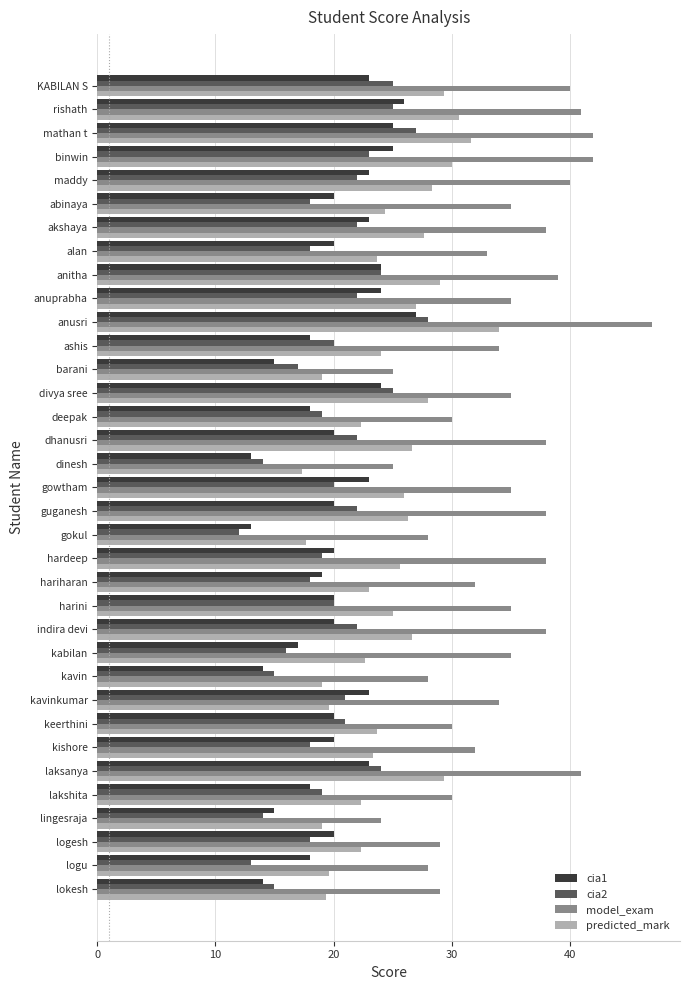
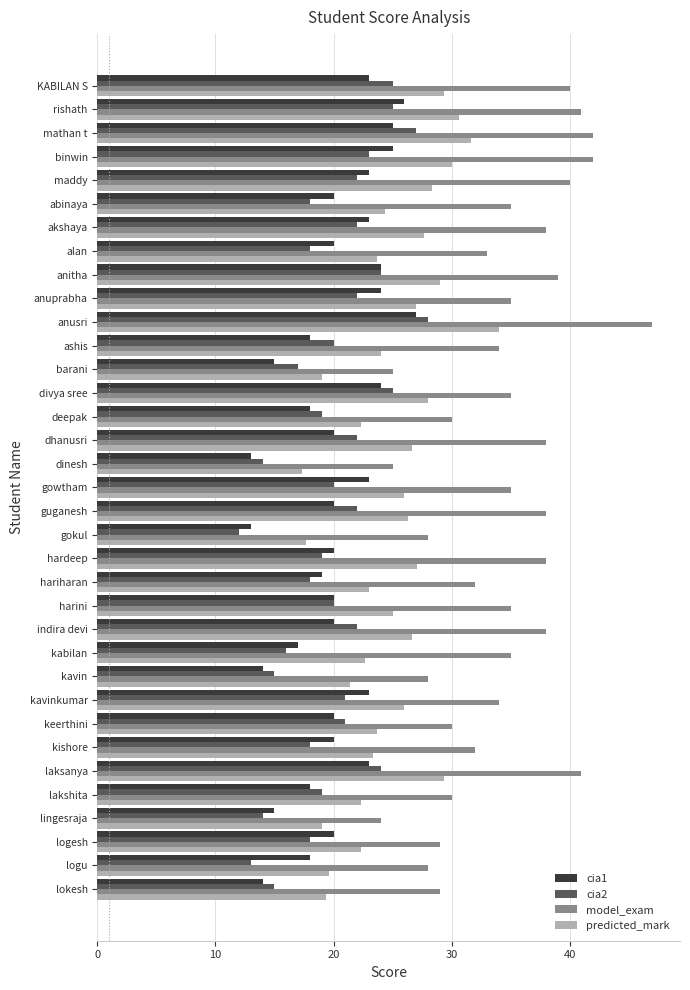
predicted_mark, hardeep: 25.7 -> 27.1
predicted_mark, kavin: 19.0 -> 21.4
predicted_mark, kavinkumar: 19.6 -> 26.0
